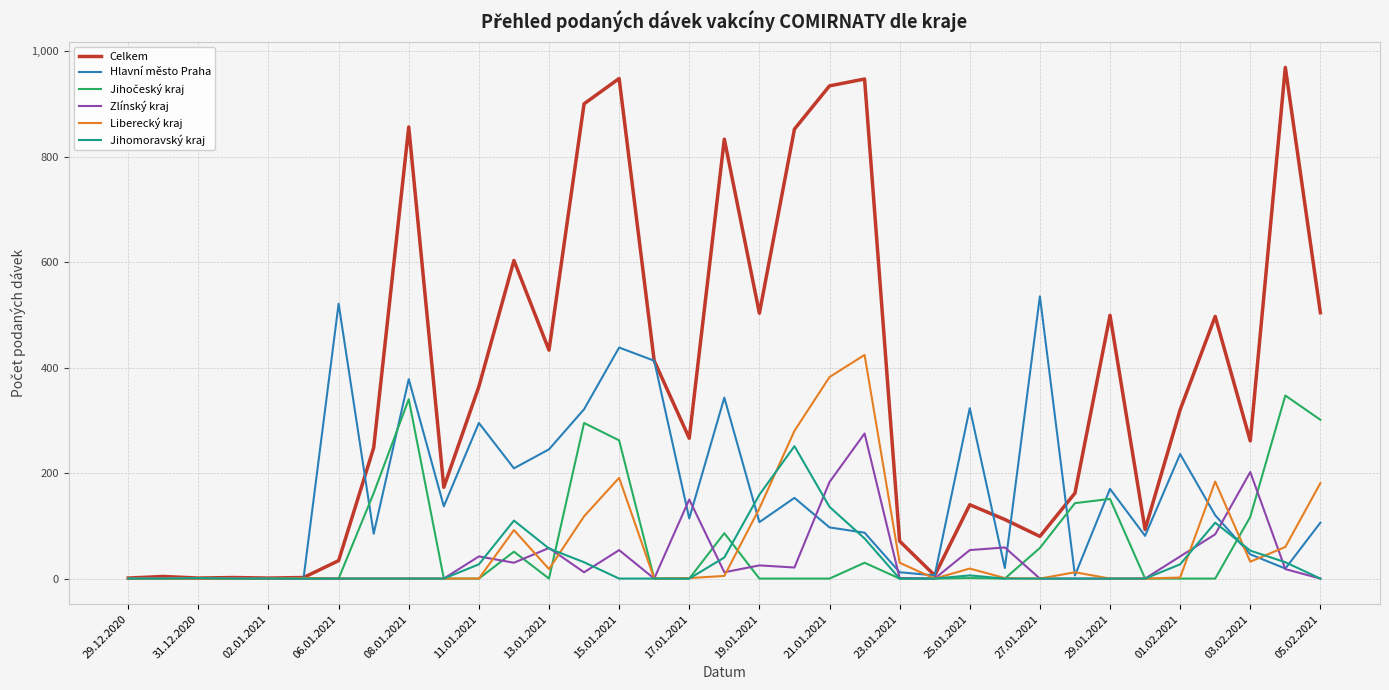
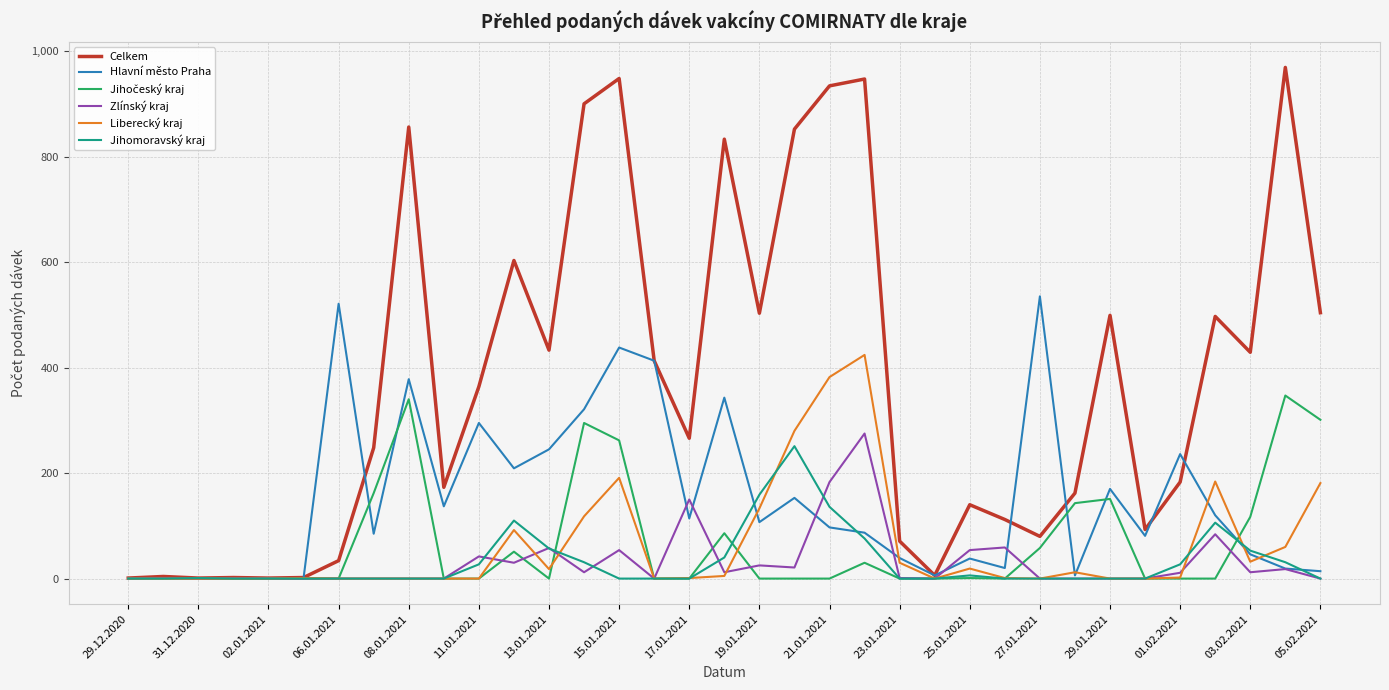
Hlavní město Praha, 23.01.2021: 10 -> 40
Hlavní město Praha, 25.01.2021: 320 -> 40
Celkem, 01.02.2021: 320 -> 180
Zlínský kraj, 01.02.2021: 40 -> 10
Celkem, 03.02.2021: 260 -> 430
Zlínský kraj, 03.02.2021: 200 -> 10
Hlavní město Praha, 05.02.2021: 110 -> 10
